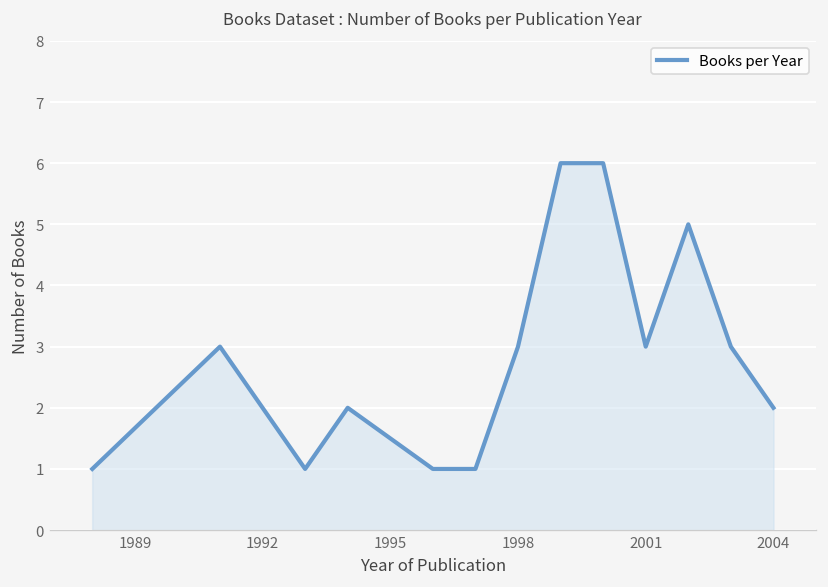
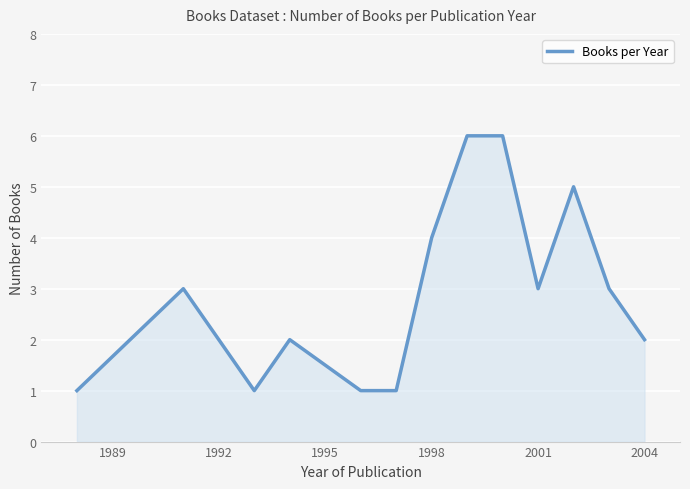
1998: 3 -> 4
